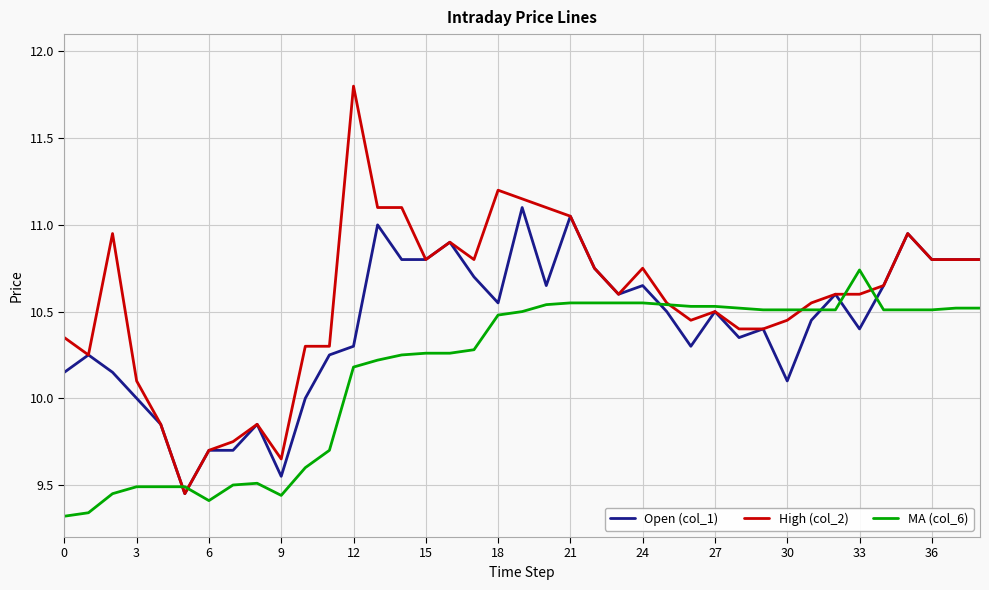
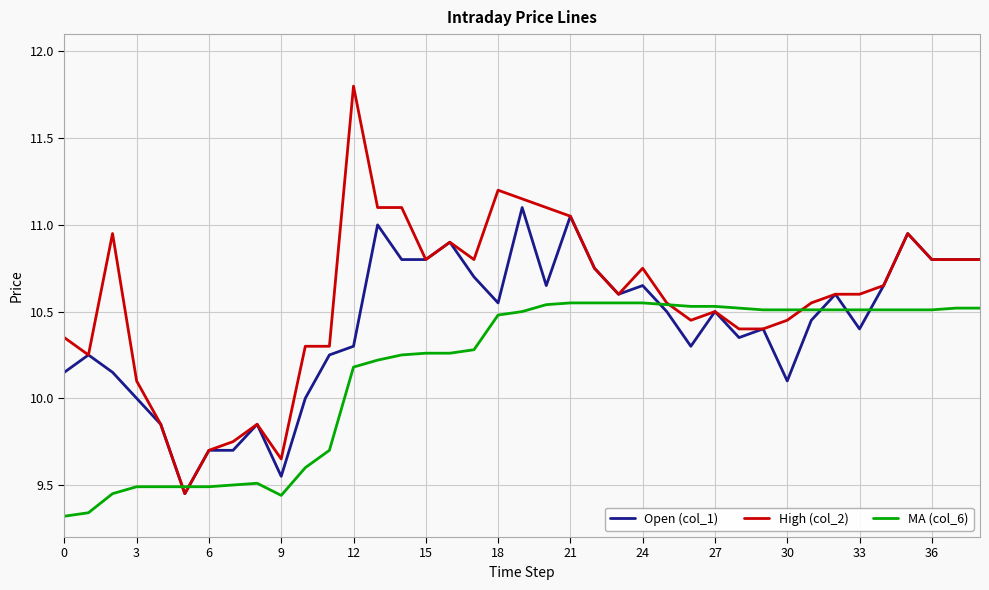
MA (col_6), 6: 9.41 -> 9.49
MA (col_6), 33: 10.74 -> 10.51
